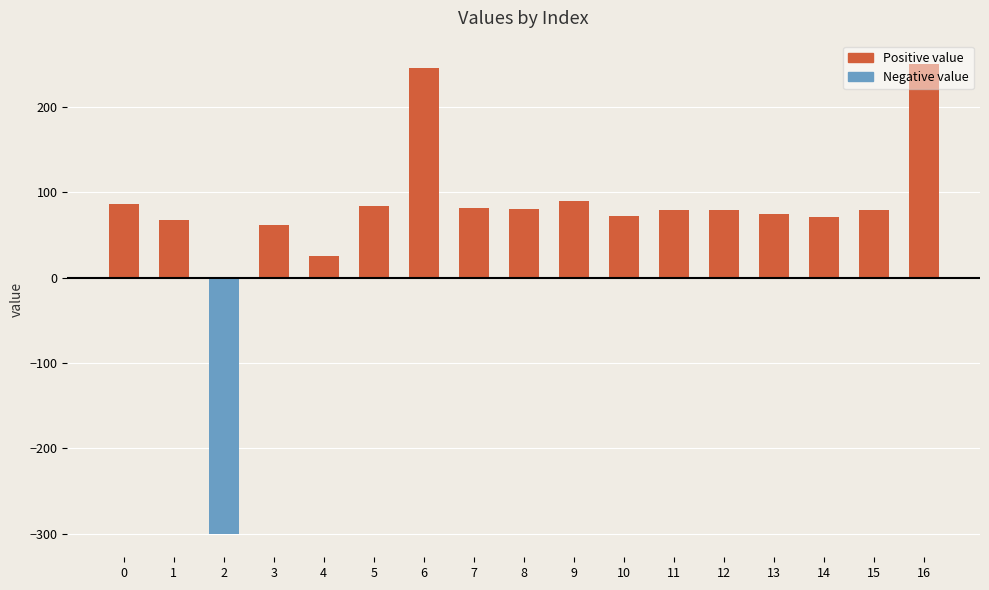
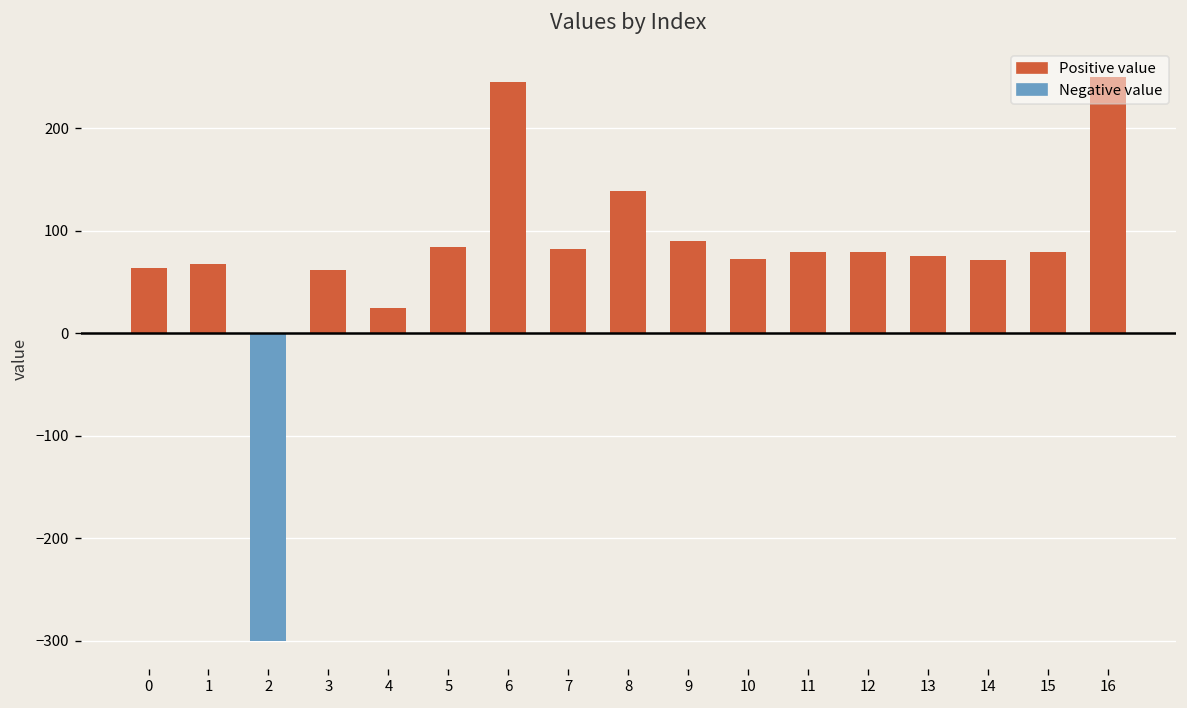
0: 90 -> 60
8: 80 -> 140
